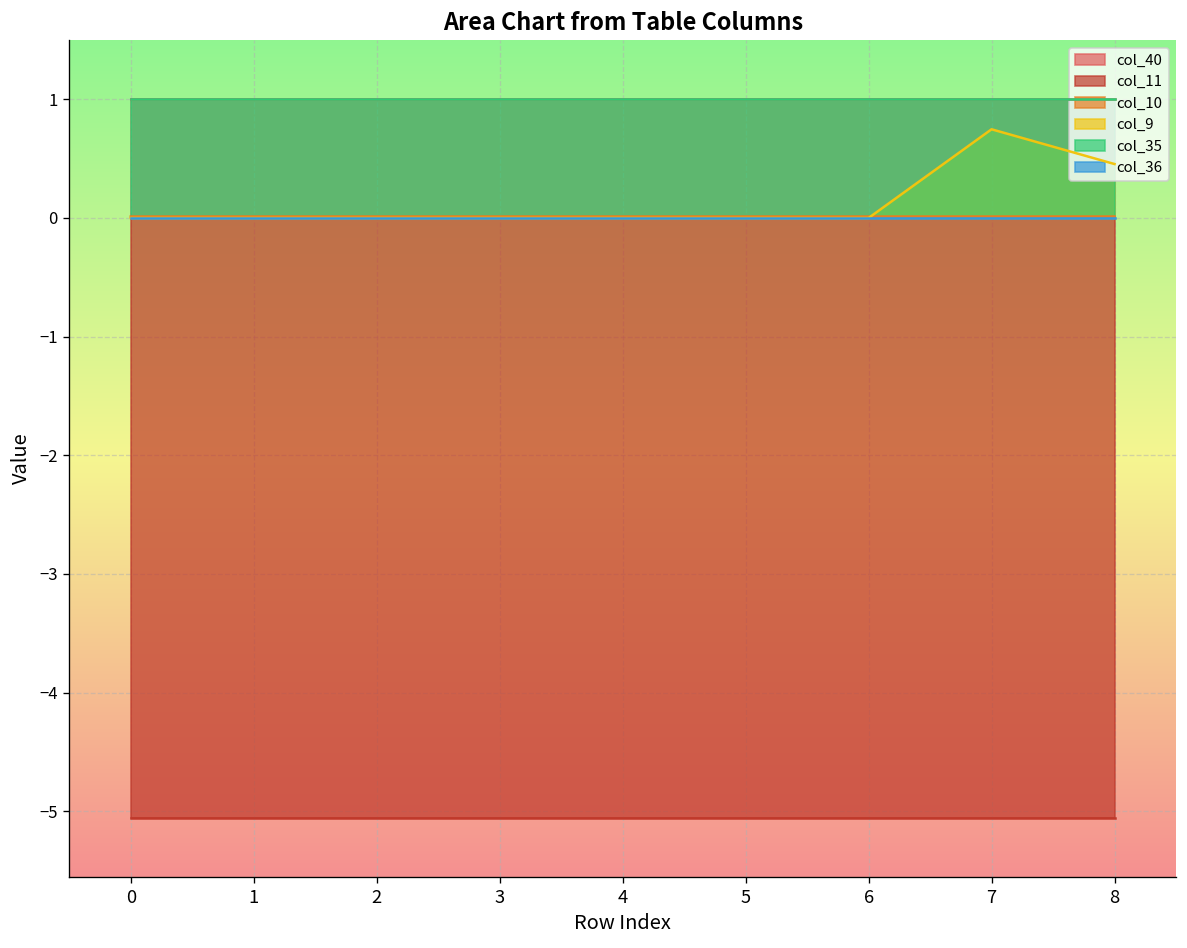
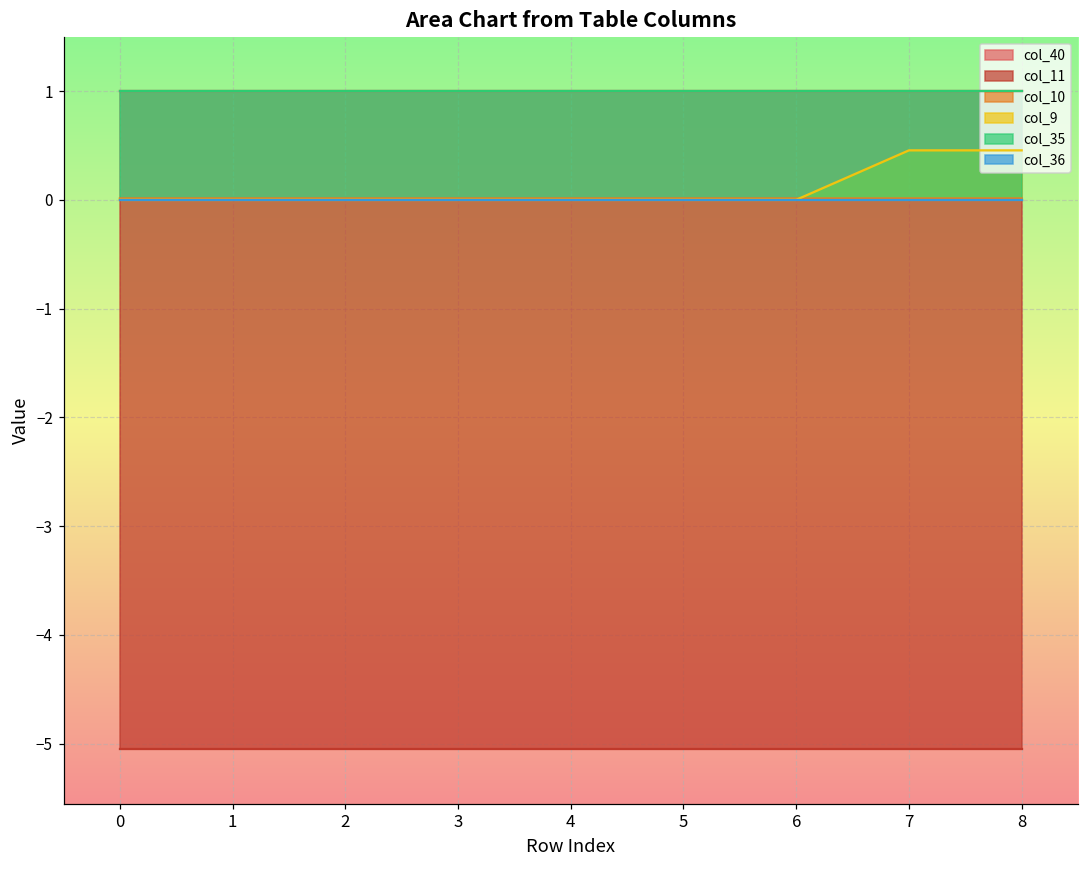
col_9, 7: 0.7 -> 0.5
